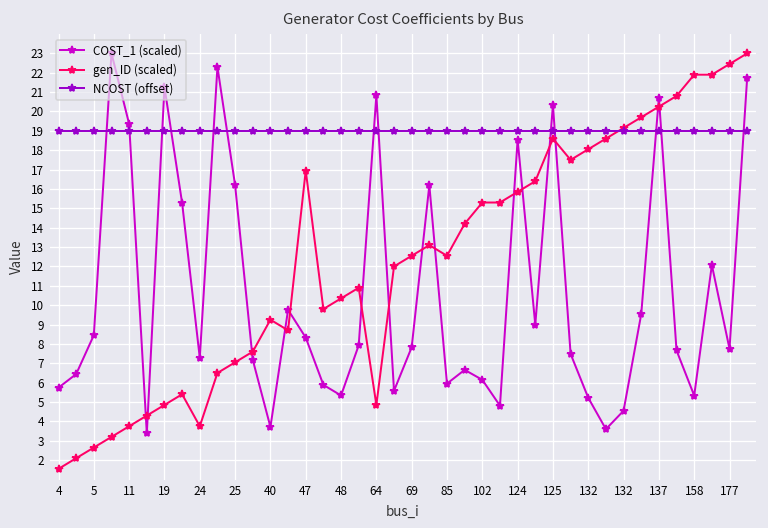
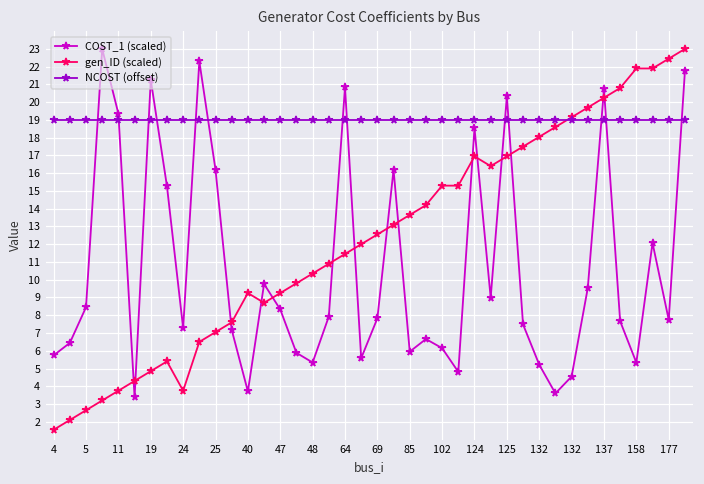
gen_ID (scaled), 47: 17.0 -> 9.3
gen_ID (scaled), 64: 4.9 -> 11.5
gen_ID (scaled), 85: 12.6 -> 13.6
gen_ID (scaled), 124: 15.9 -> 17.0
gen_ID (scaled), 125: 18.6 -> 17.0
